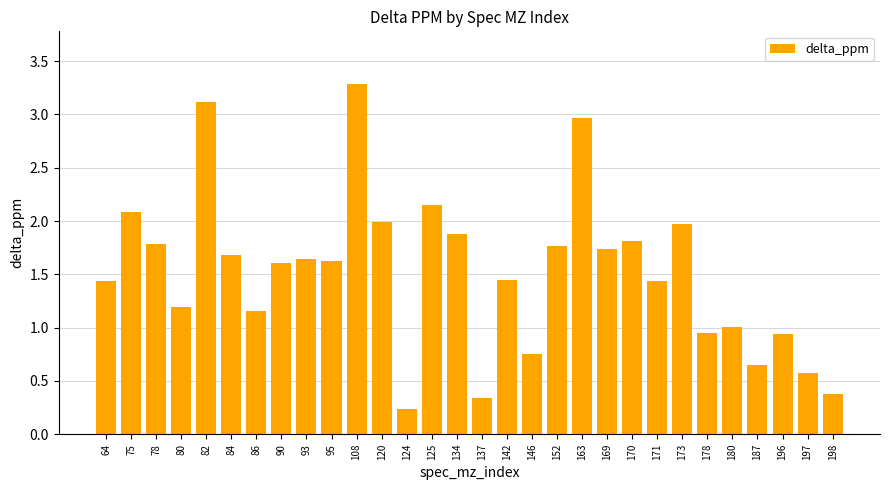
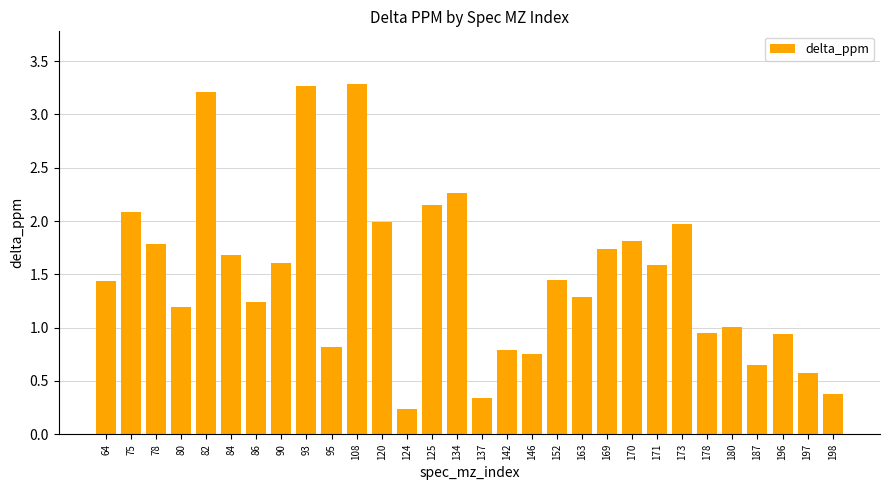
82: 3.12 -> 3.21
86: 1.15 -> 1.24
93: 1.64 -> 3.27
95: 1.63 -> 0.81
134: 1.88 -> 2.26
142: 1.45 -> 0.79
152: 1.76 -> 1.45
163: 2.96 -> 1.28
171: 1.44 -> 1.58
